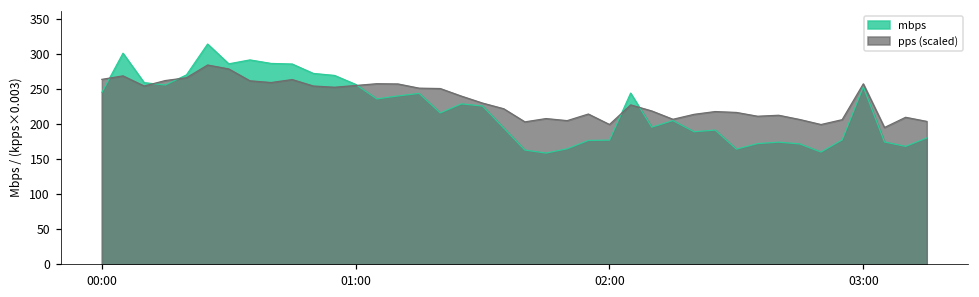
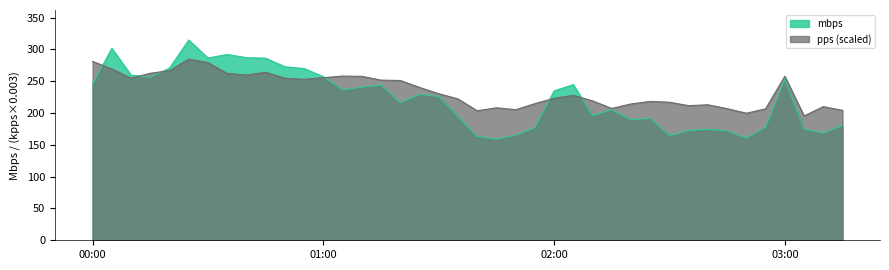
pps (scaled), 00:00: 260 -> 280
mbps, 02:00: 180 -> 230
pps (scaled), 02:00: 200 -> 220
